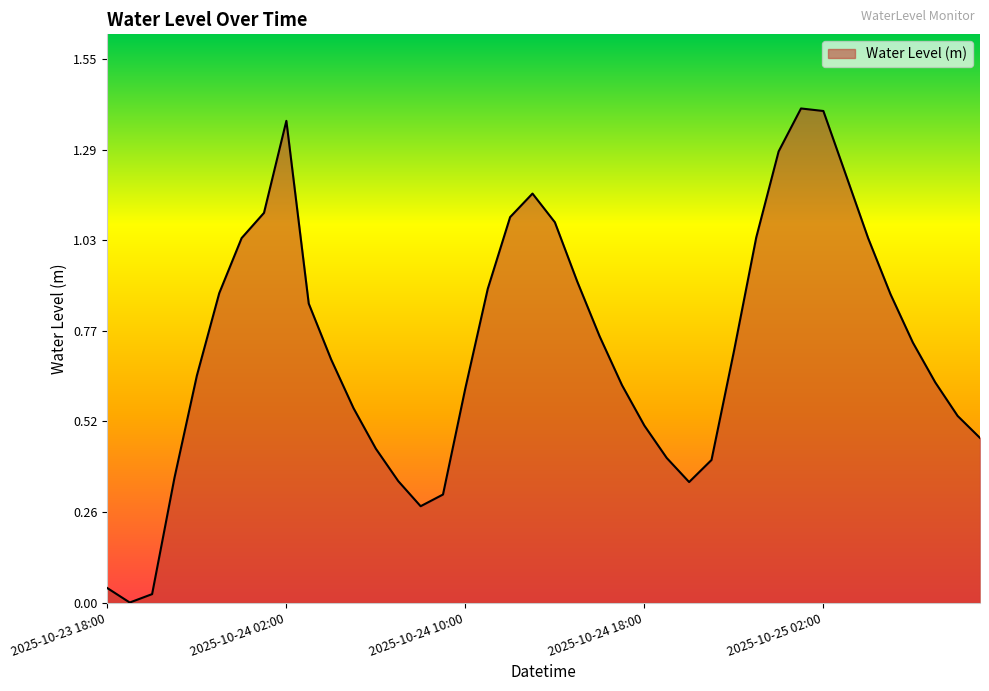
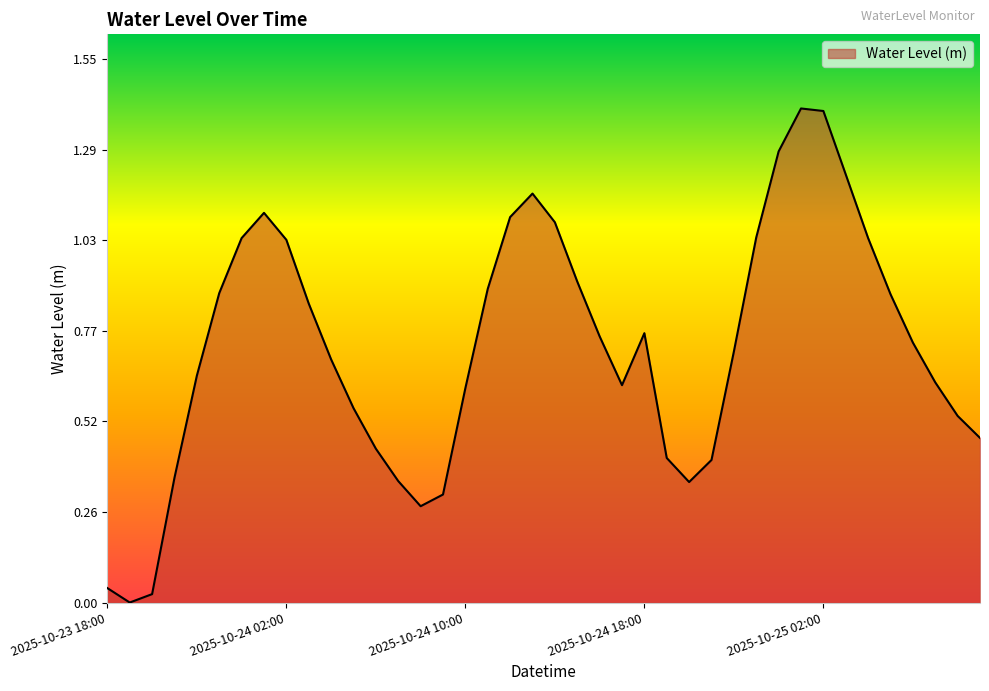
2025-10-24 02:00: 1.37 -> 1.03
2025-10-24 18:00: 0.50 -> 0.77
